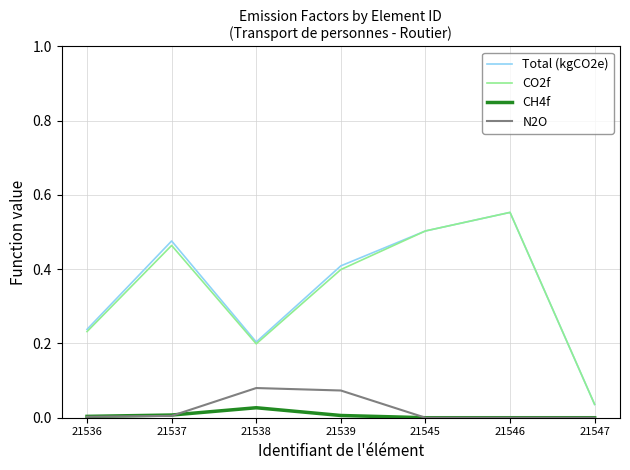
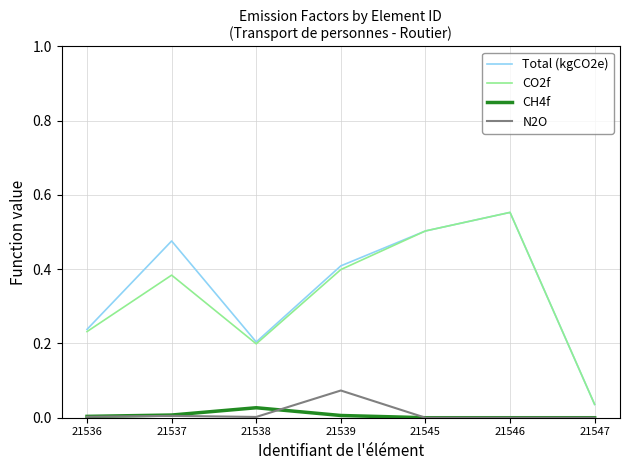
CO2f, 21537: 0.46 -> 0.38
N2O, 21538: 0.08 -> 0.00
